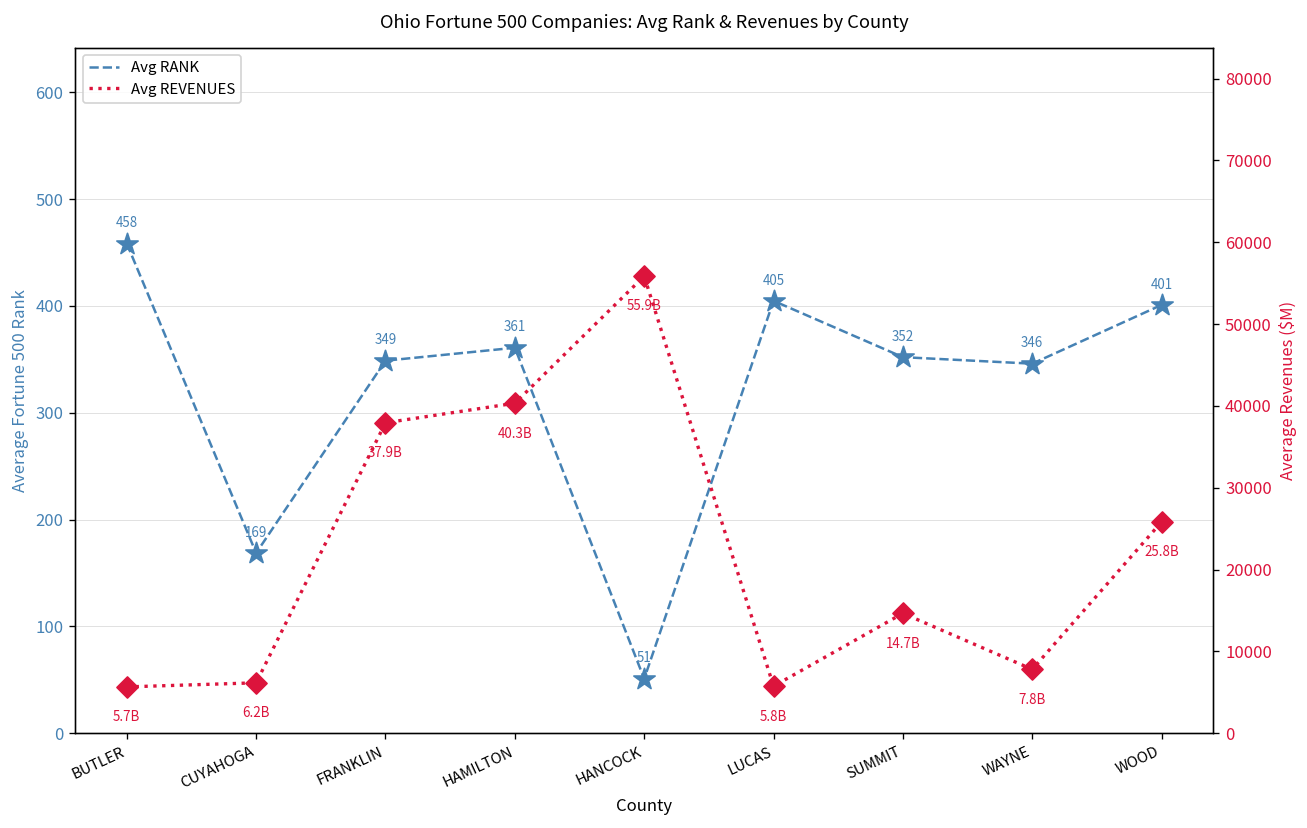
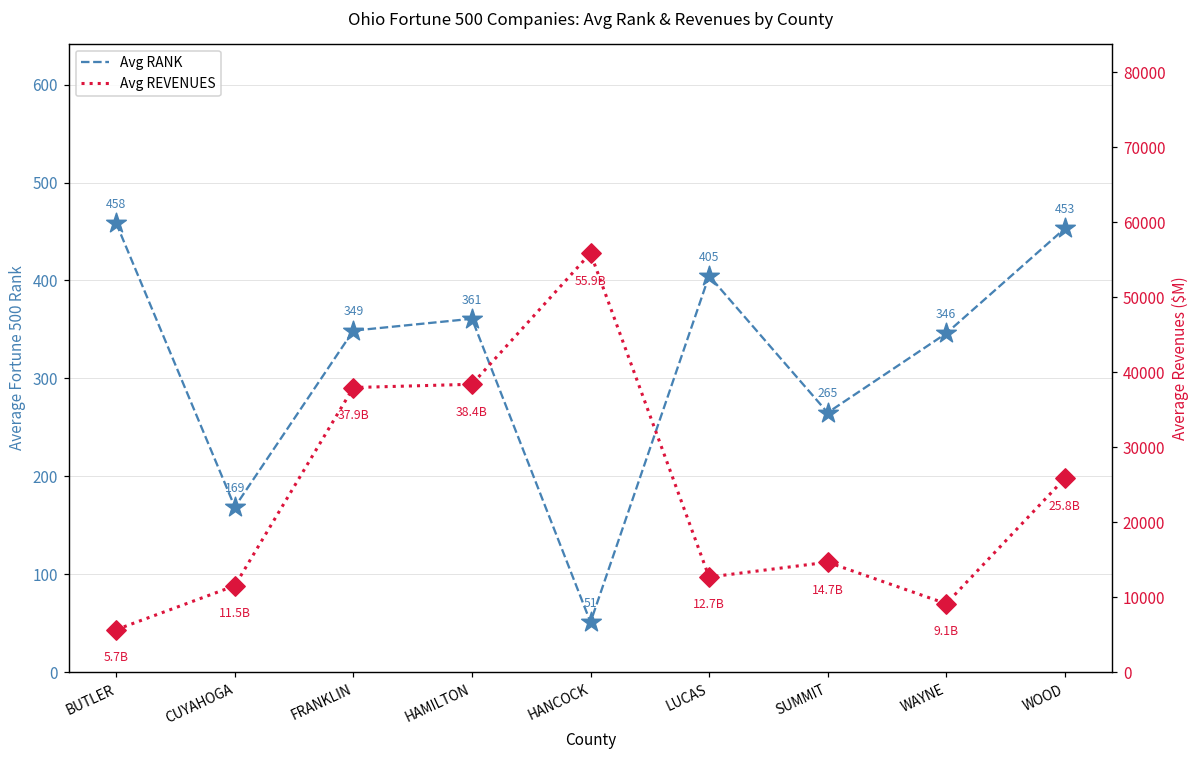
Avg RANK, SUMMIT: 352 -> 265
Avg RANK, WOOD: 401 -> 453
Avg REVENUES, CUYAHOGA: 6.2B -> 11.5B
Avg REVENUES, HAMILTON: 40.3B -> 38.4B
Avg REVENUES, LUCAS: 5.8B -> 12.7B
Avg REVENUES, WAYNE: 7.8B -> 9.1B
